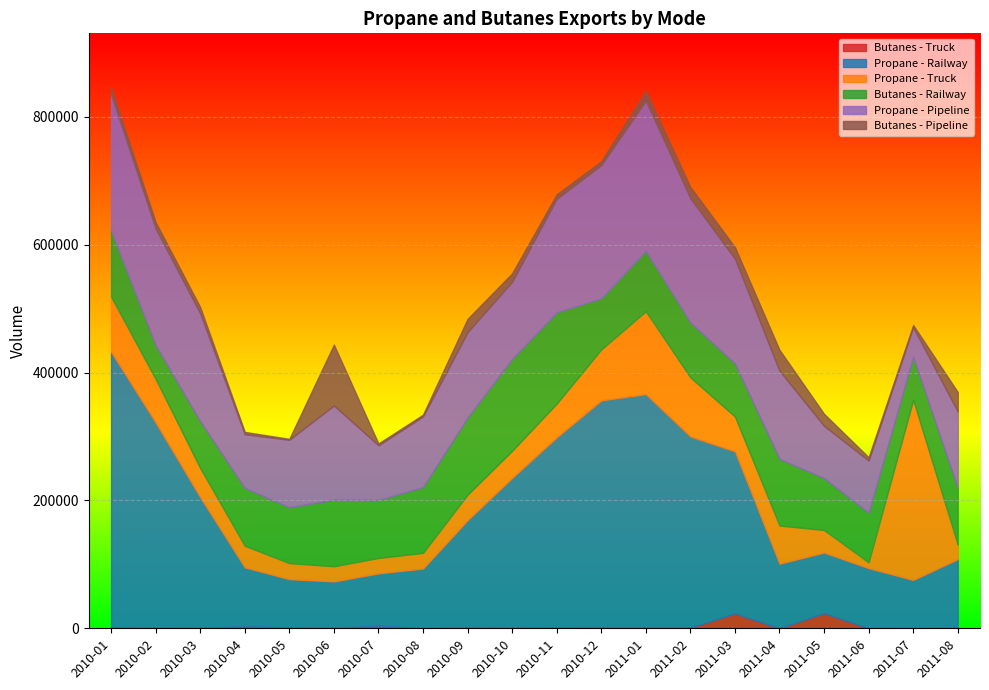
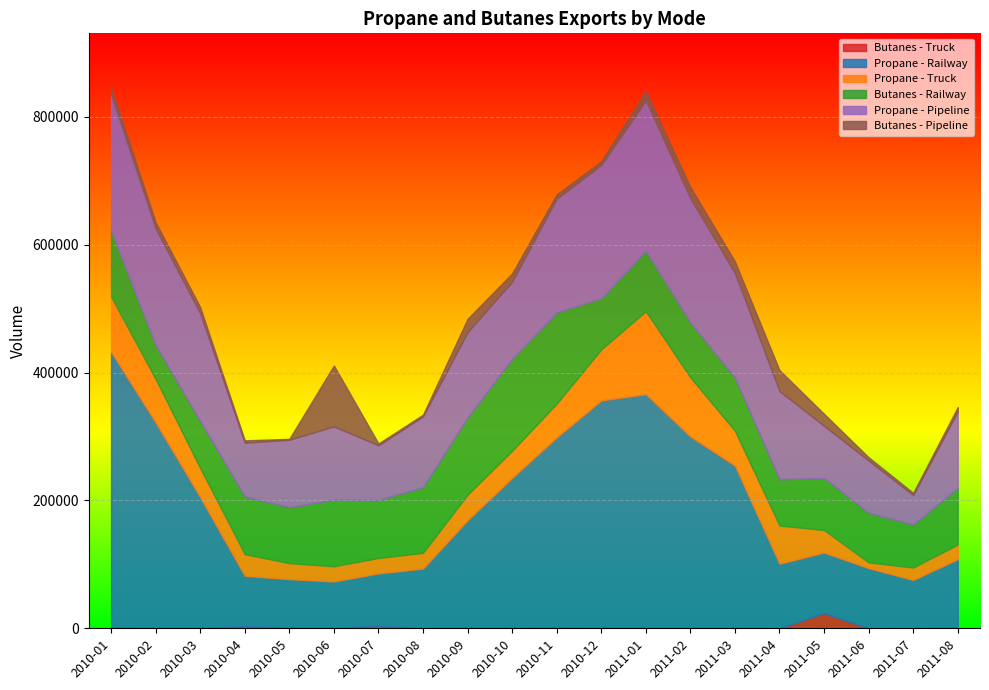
Propane - Railway, 2010-04: 90000 -> 80000
Propane - Pipeline, 2010-06: 150000 -> 110000
Butanes - Truck, 2011-03: 20000 -> 0
Butanes - Railway, 2011-04: 100000 -> 70000
Propane - Truck, 2011-07: 280000 -> 20000
Butanes - Pipeline, 2011-08: 30000 -> 10000
